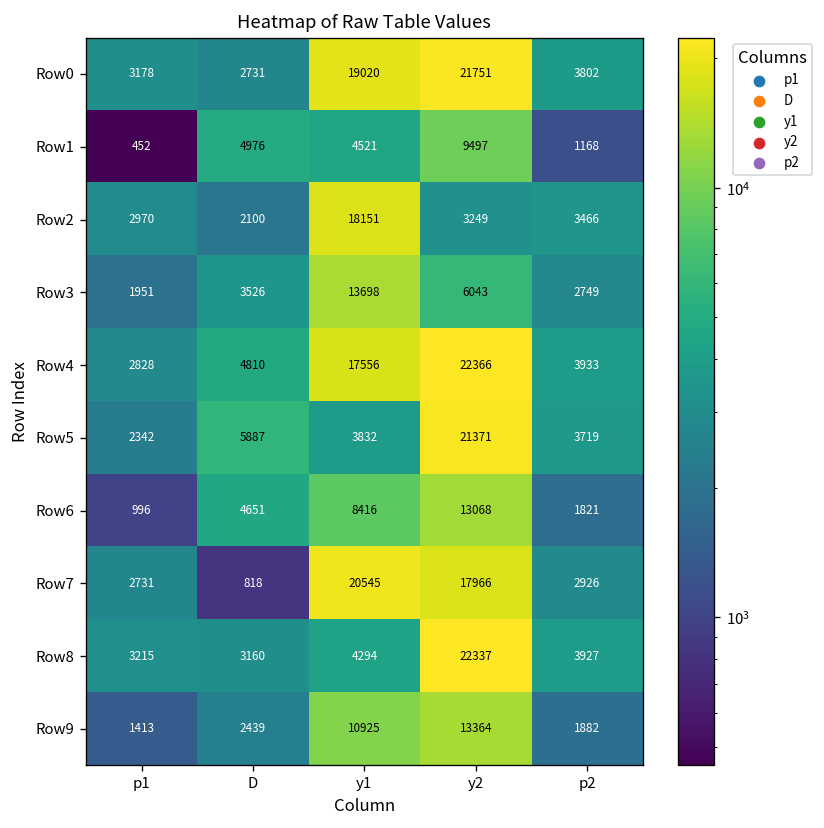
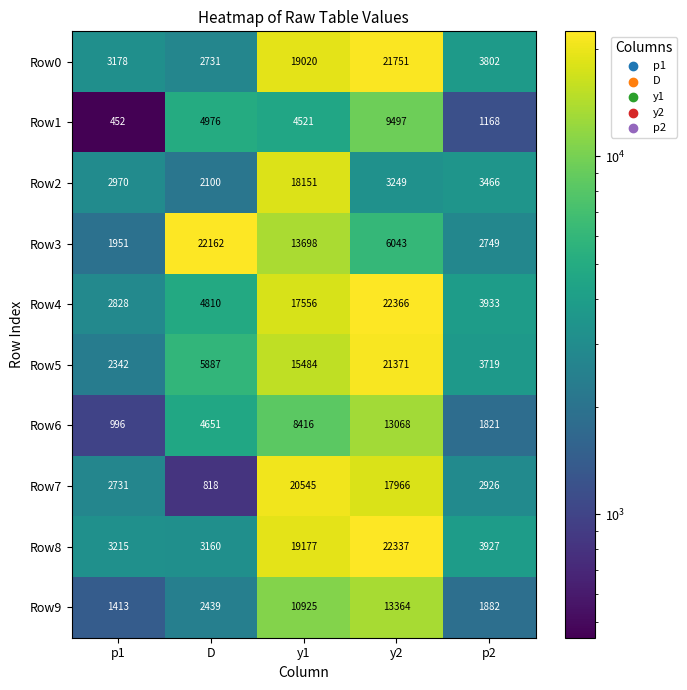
Row3, D: 3526 -> 22162
Row5, y1: 3832 -> 15484
Row8, y1: 4294 -> 19177
